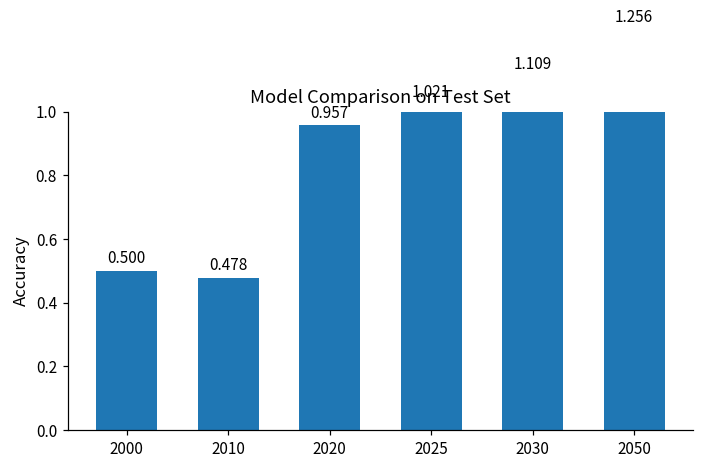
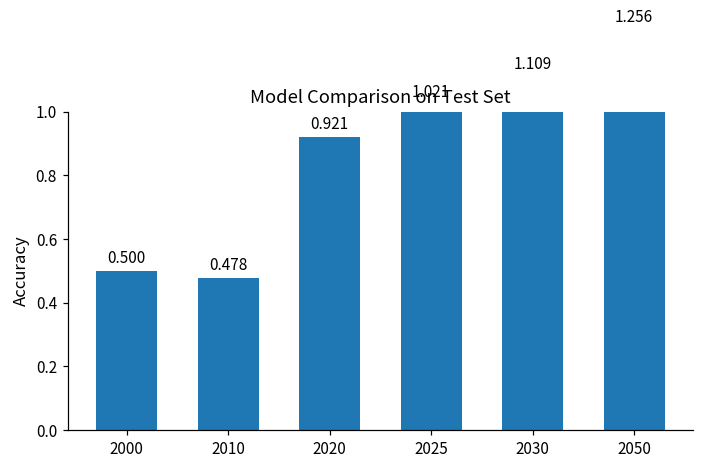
2020: 0.957 -> 0.921
